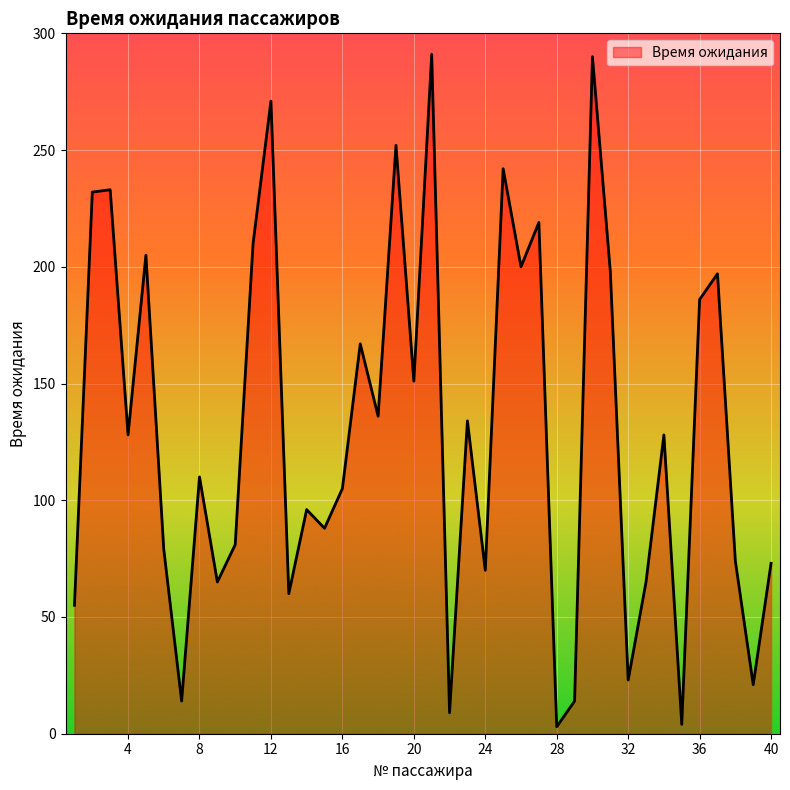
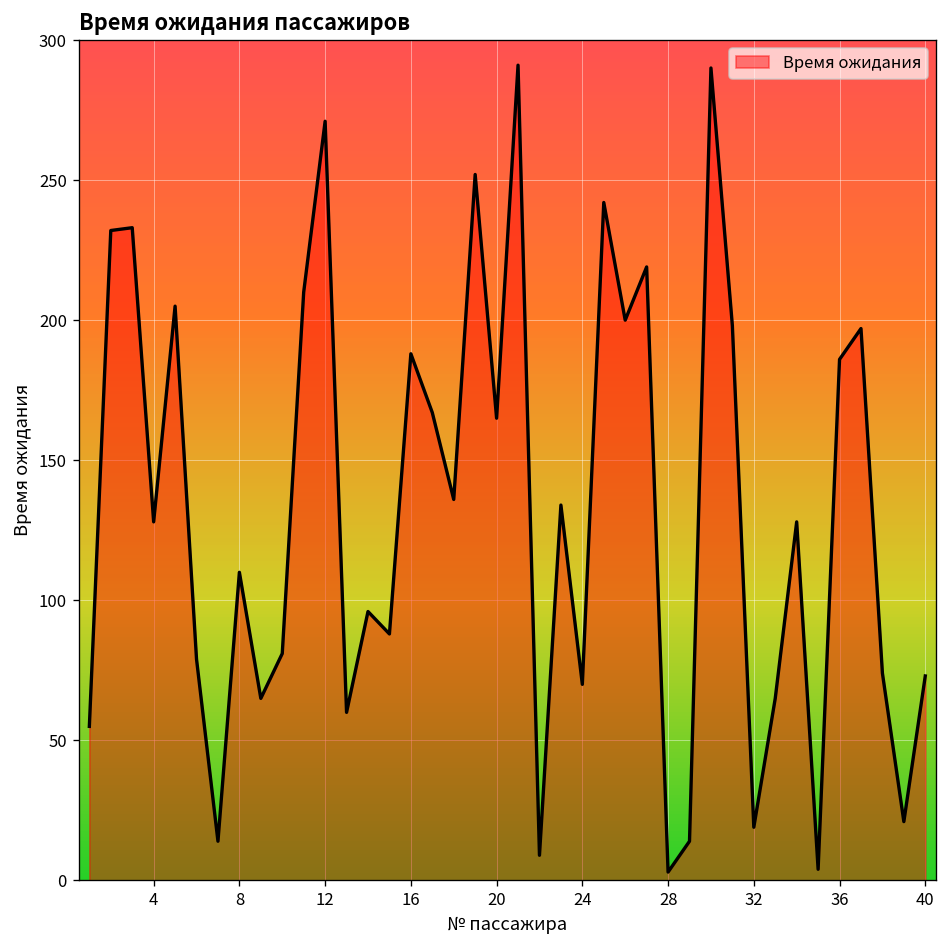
16: 105 -> 188
20: 151 -> 165
32: 23 -> 19
